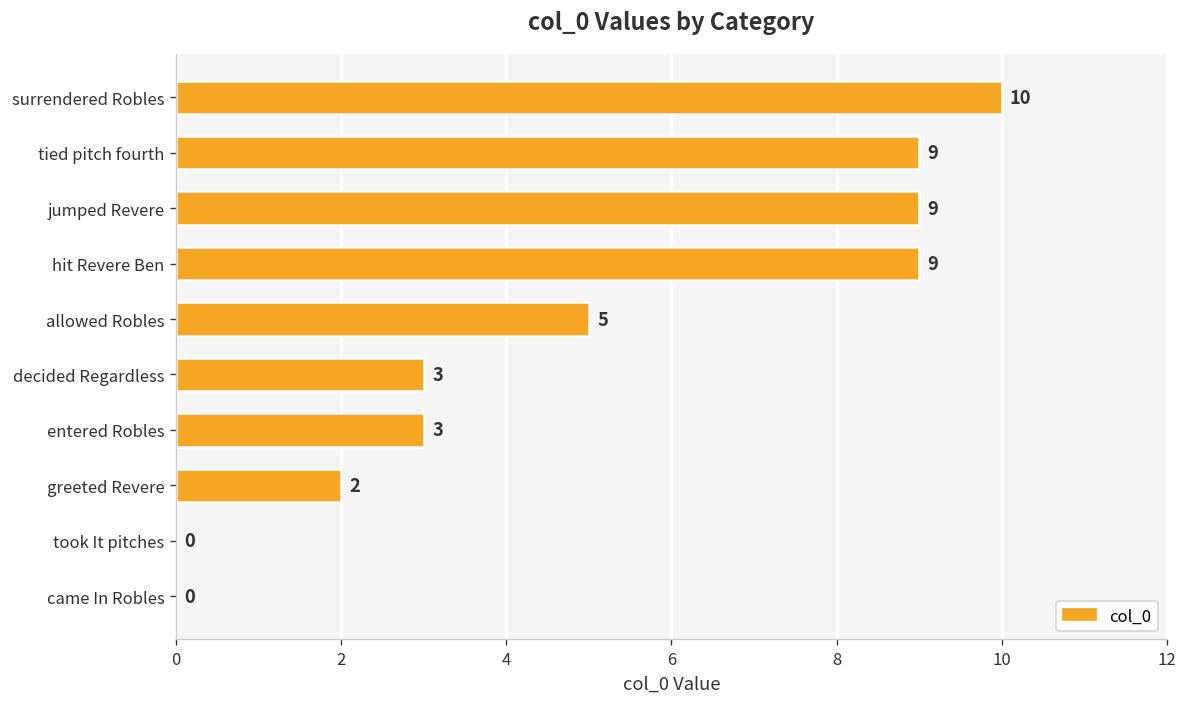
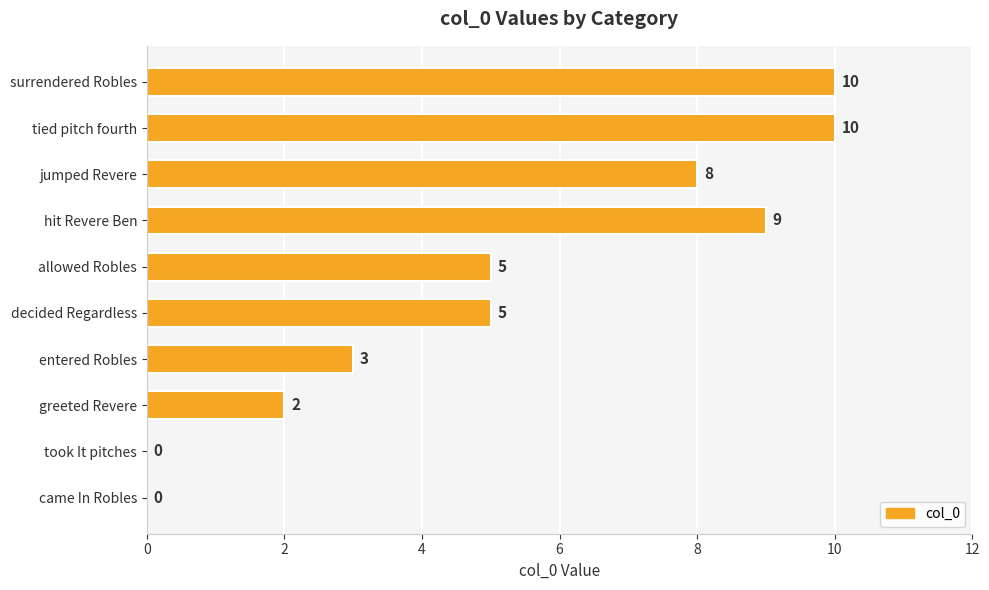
tied pitch fourth: 9 -> 10
jumped Revere: 9 -> 8
decided Regardless: 3 -> 5
